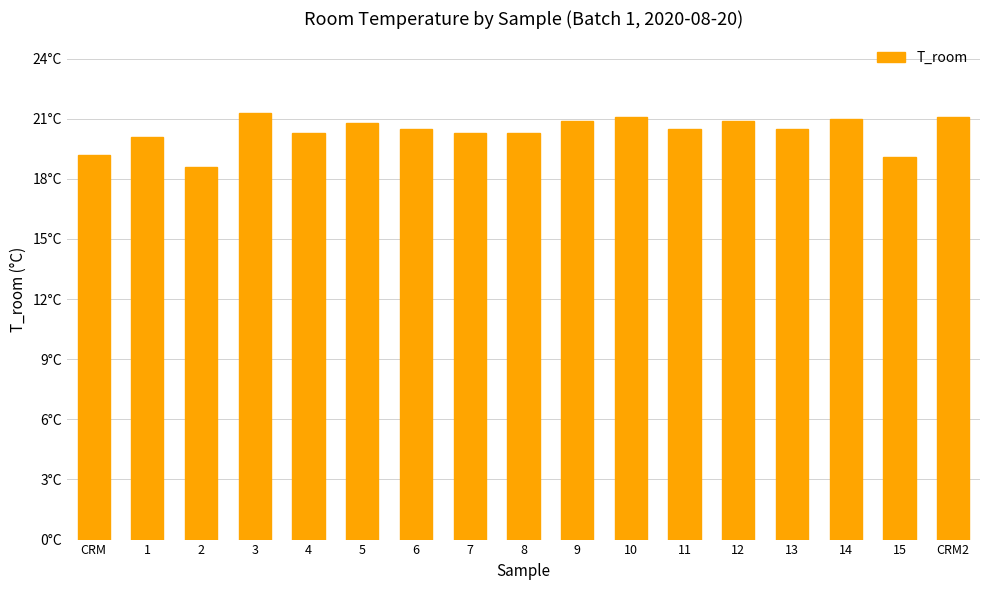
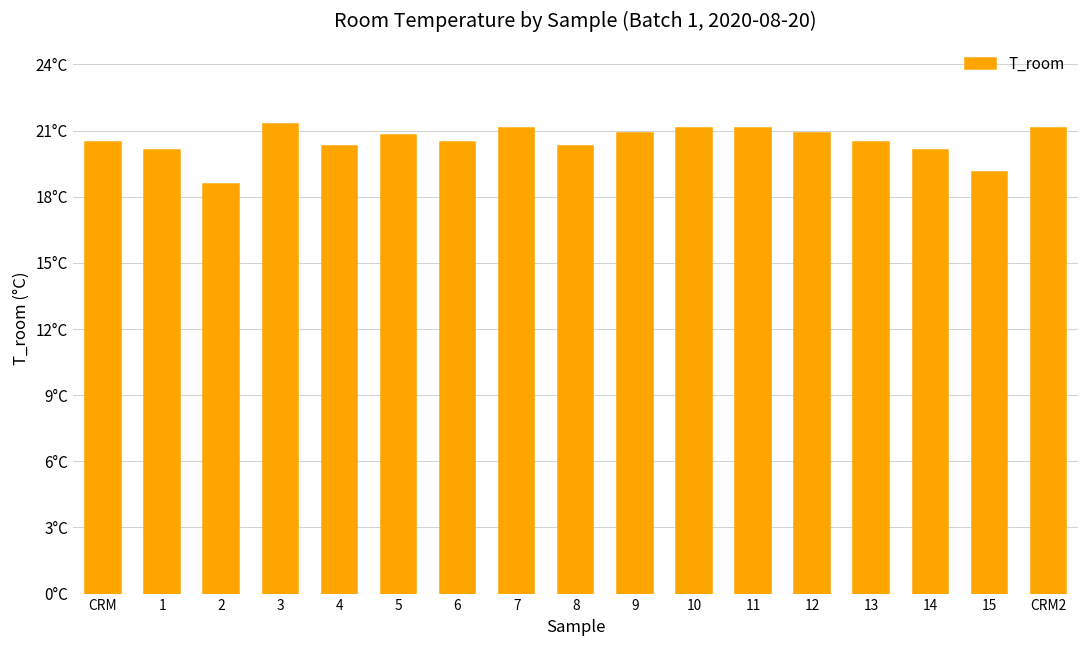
CRM: 19.2°C -> 20.5°C
7: 20.3°C -> 21.1°C
11: 20.5°C -> 21.1°C
14: 21.0°C -> 20.1°C
